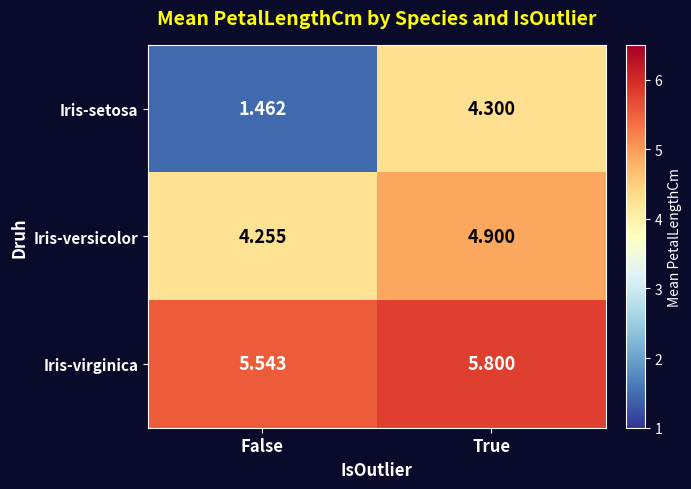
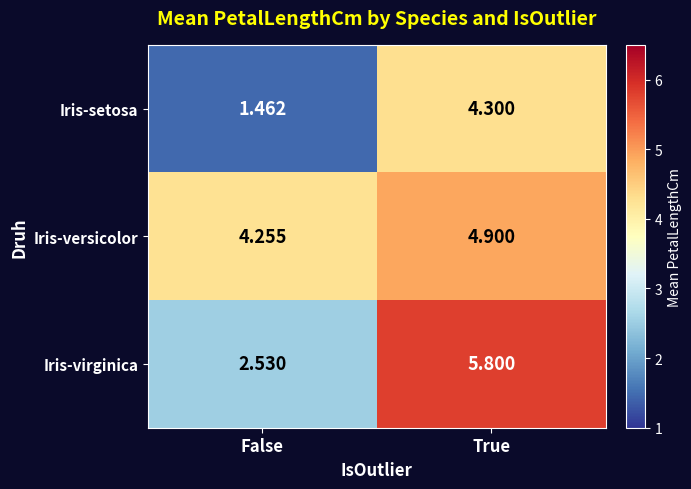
Iris-virginica, False: 5.543 -> 2.530
